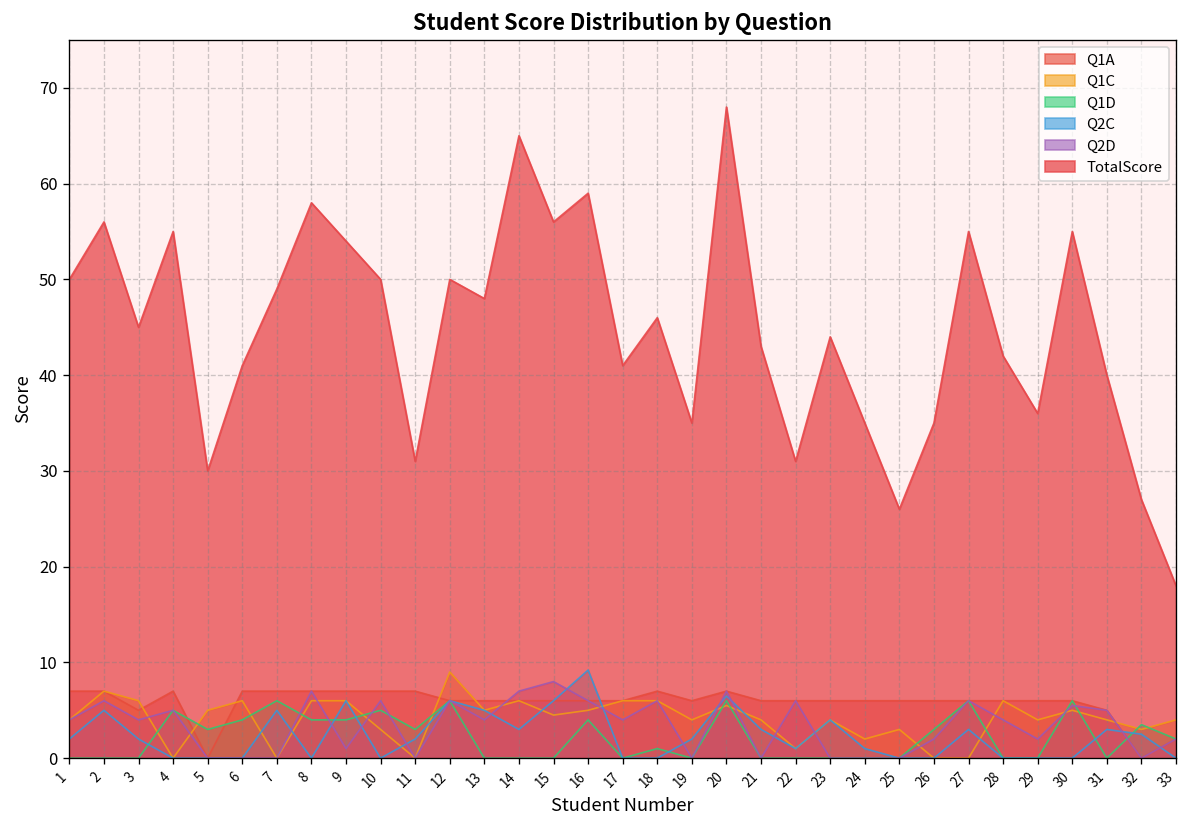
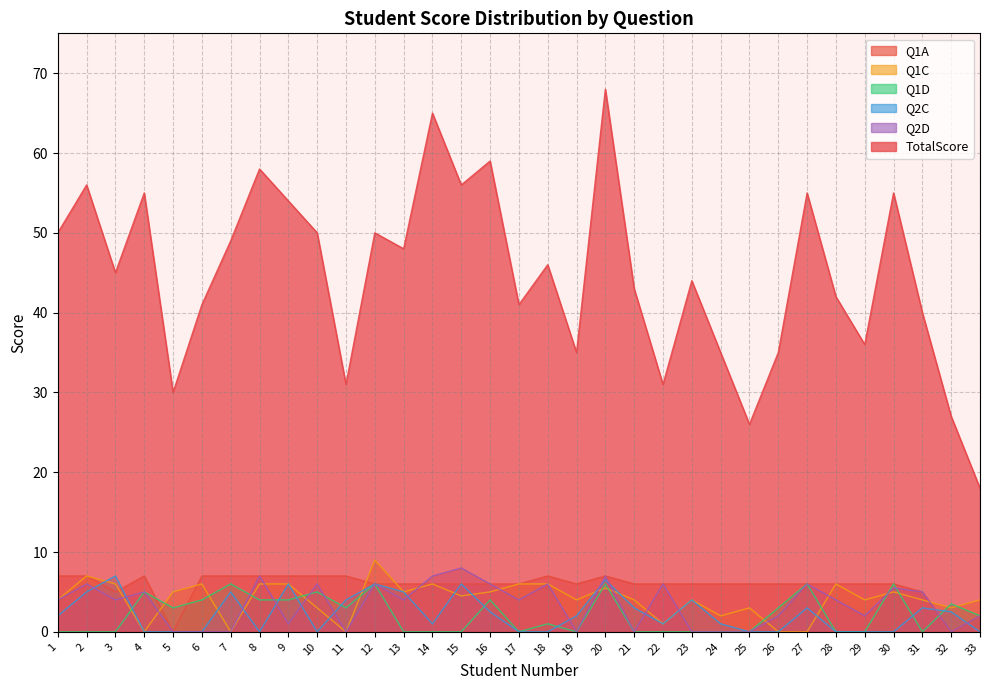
Q2C, 3: 2 -> 7
Q2C, 11: 2 -> 4
Q2C, 14: 3 -> 1
Q2C, 16: 9 -> 3
